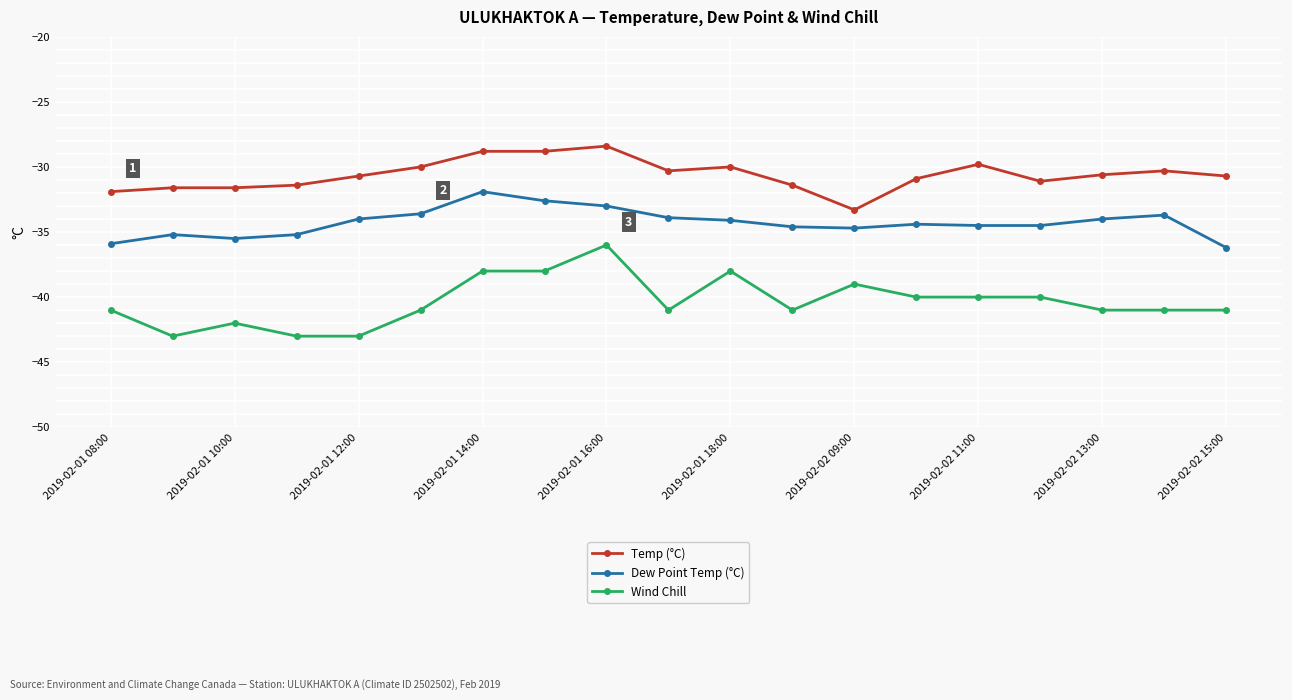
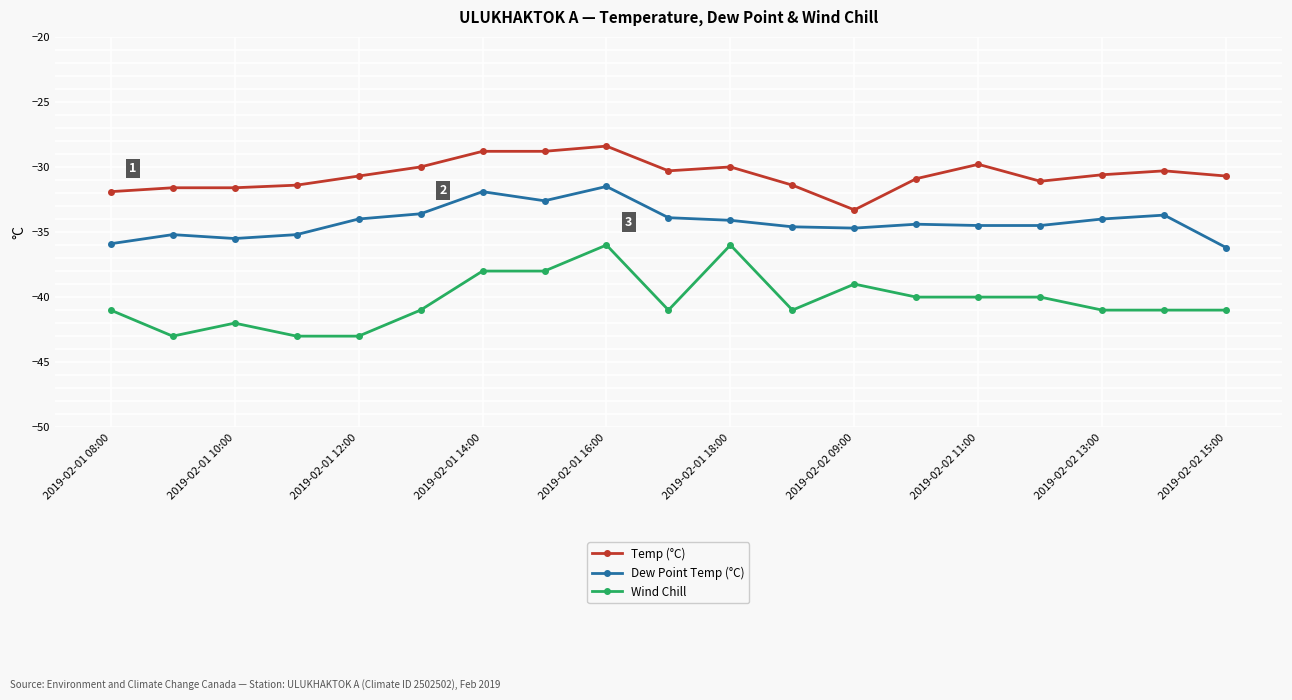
Dew Point Temp (°C), 2019-02-01 16:00: -33.0 -> -31.5
Wind Chill, 2019-02-01 18:00: -38 -> -36
